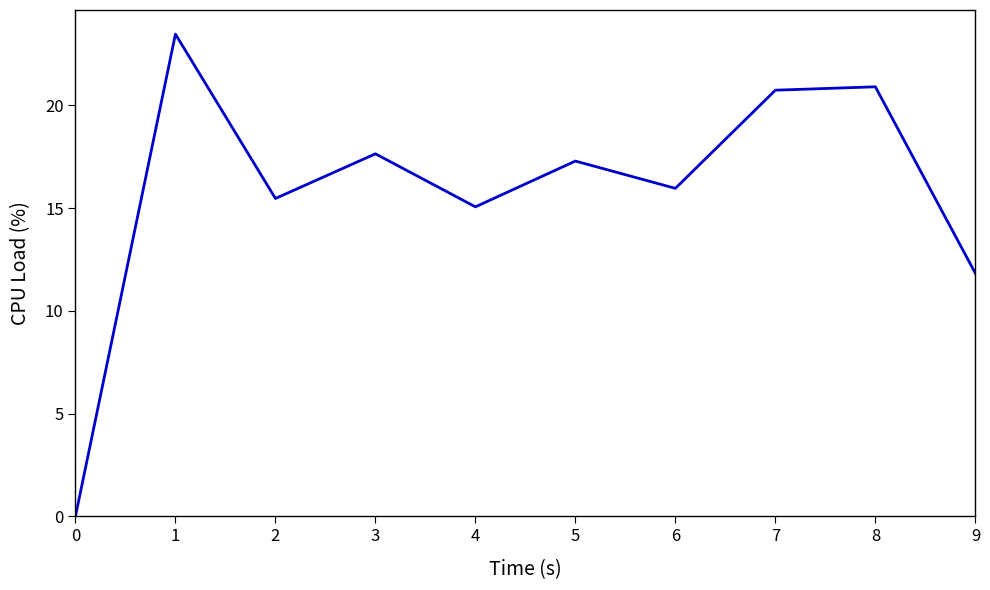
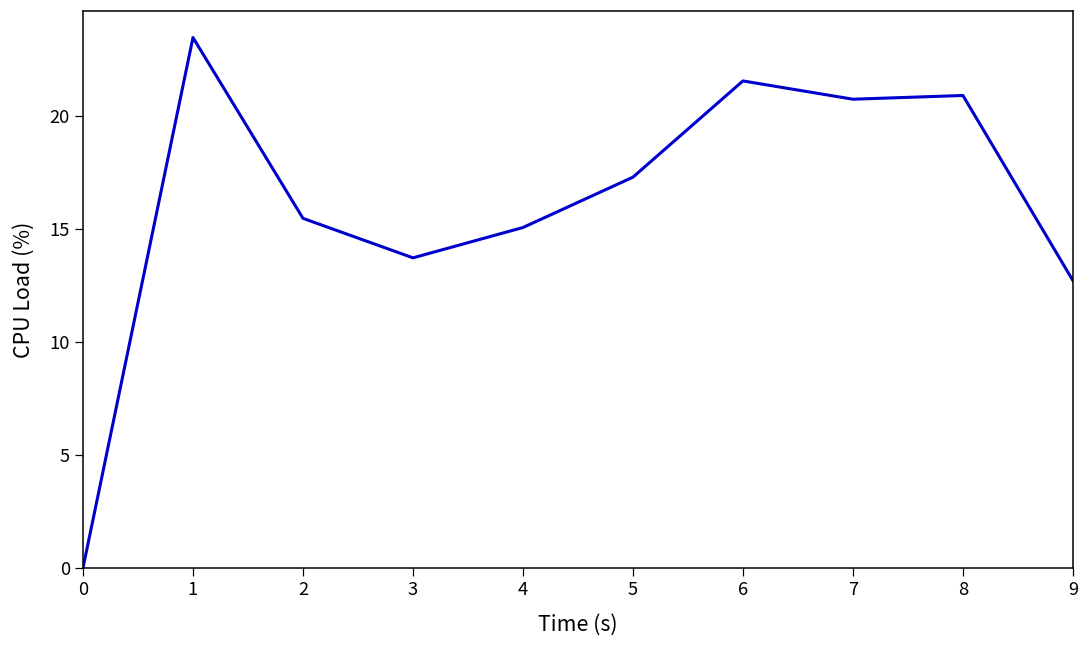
3: 17.6 -> 13.7
6: 16.0 -> 21.5
9: 11.8 -> 12.7
